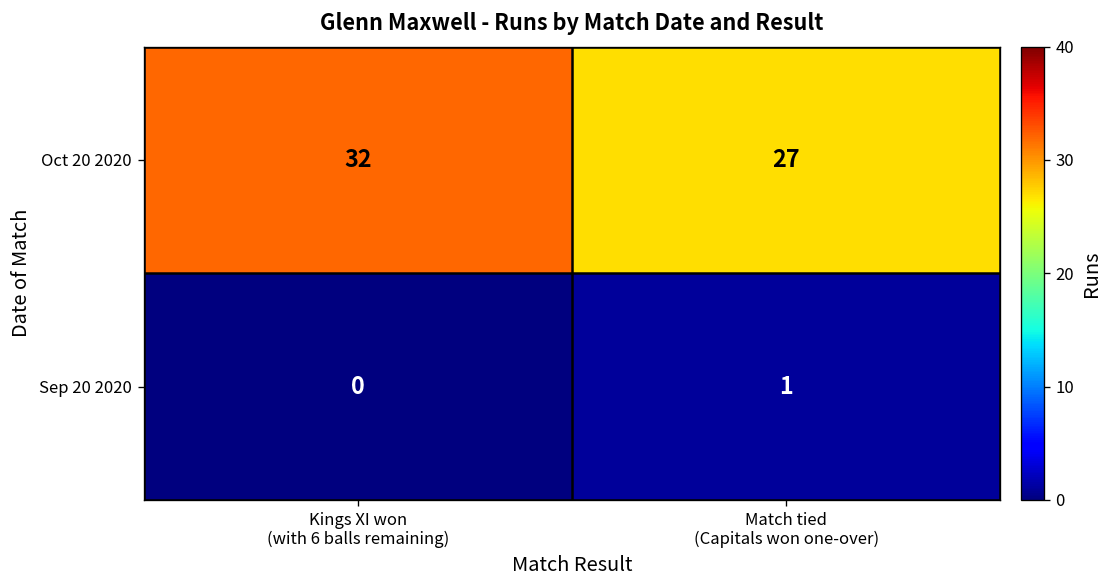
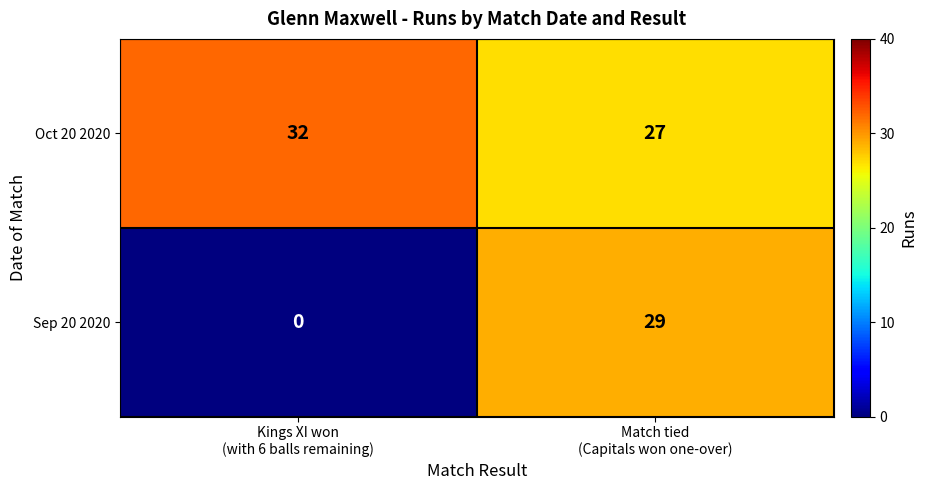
Sep 20 2020, Match tied (Capitals won one-over): 1 -> 29
